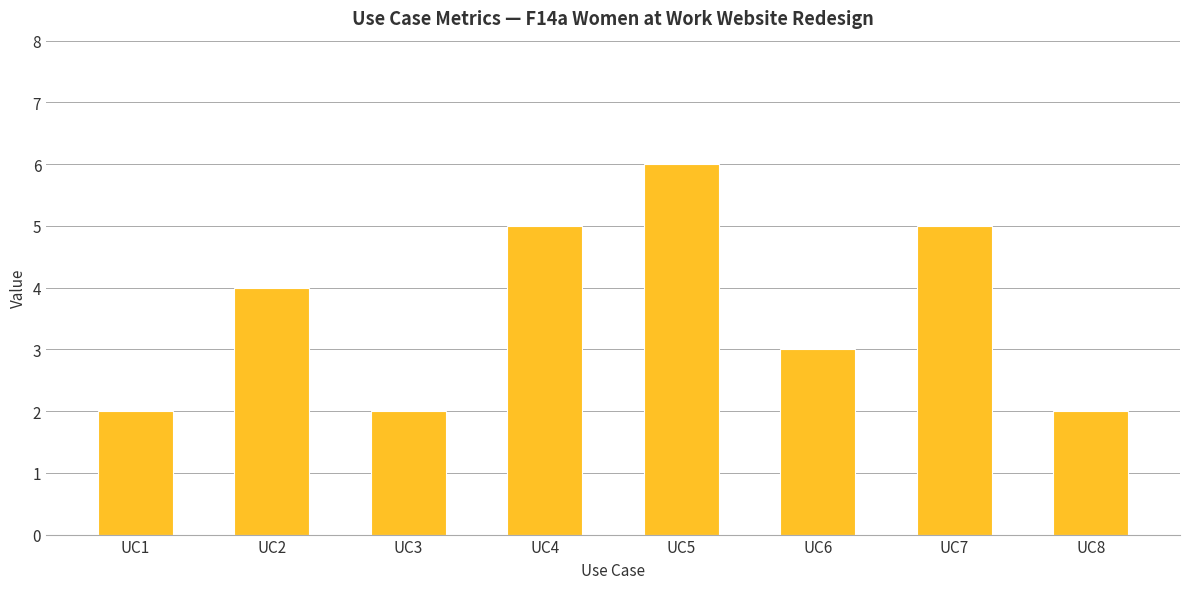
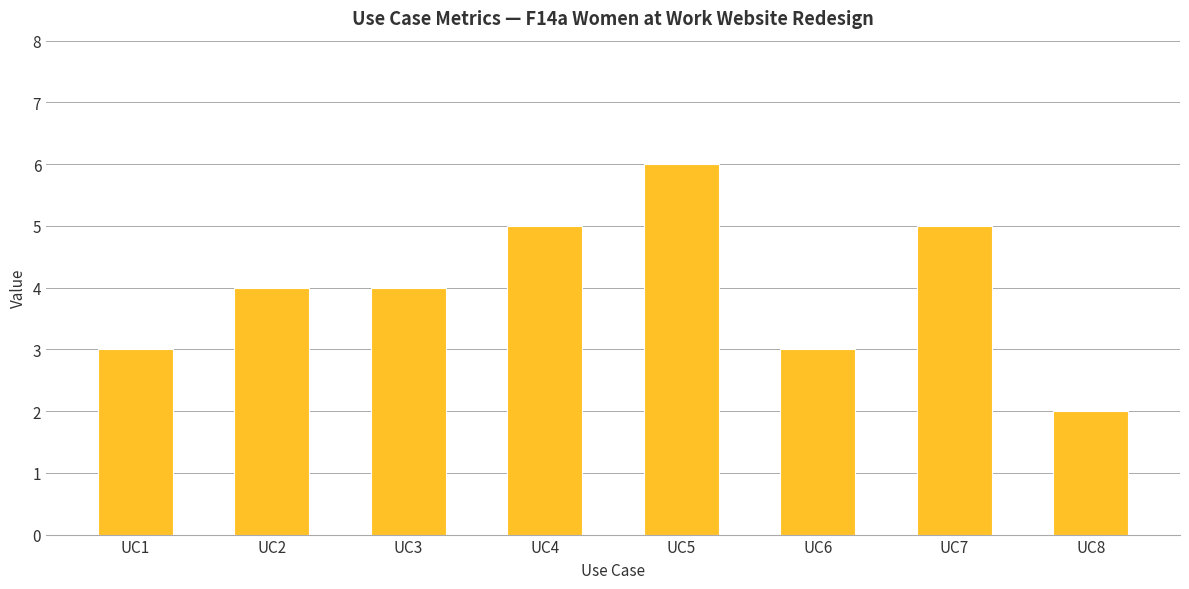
UC1: 2 -> 3
UC3: 2 -> 4
